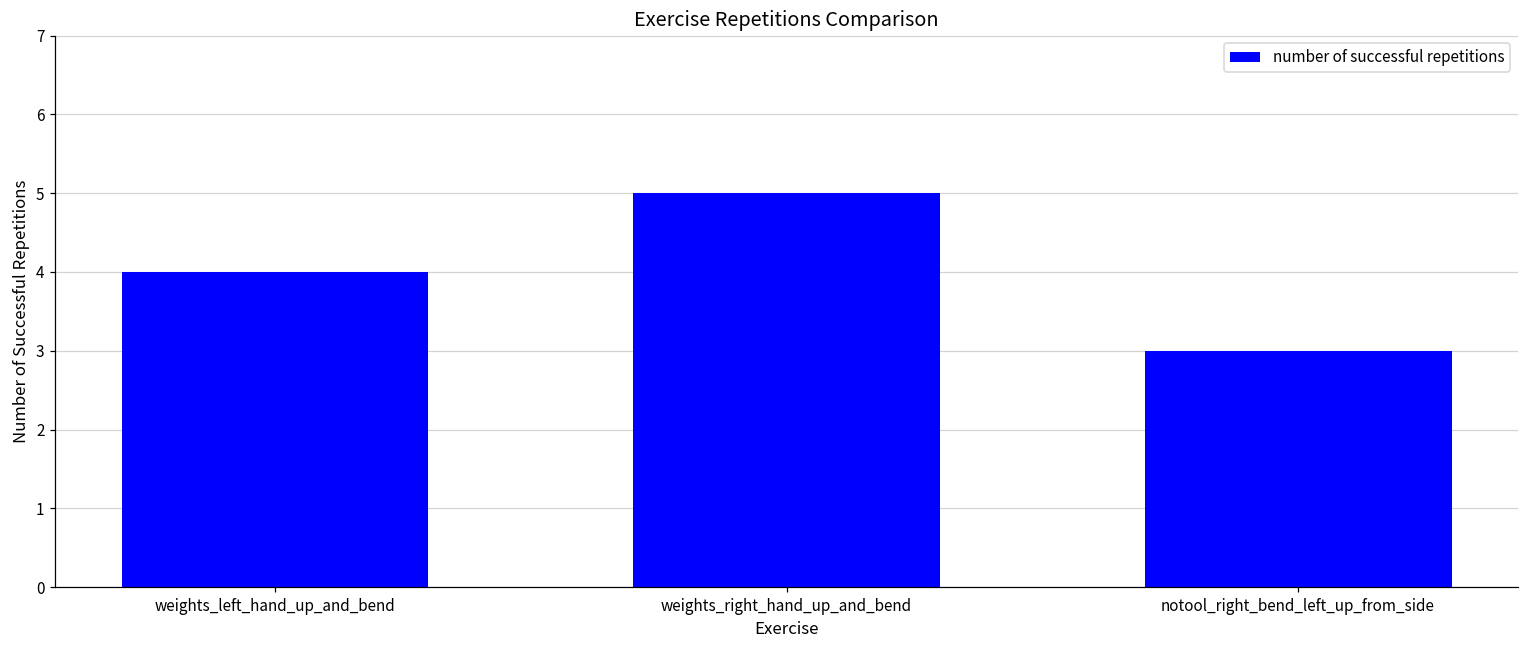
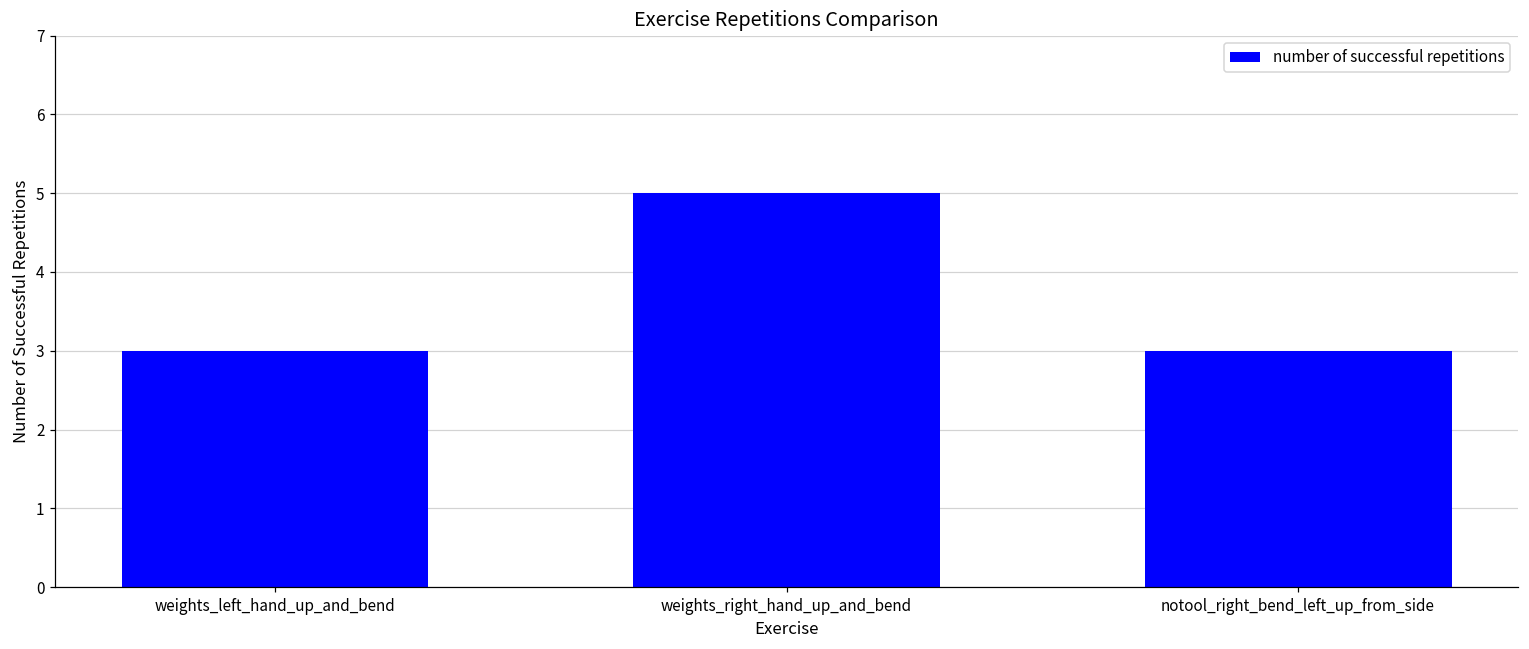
weights_left_hand_up_and_bend: 4 -> 3
